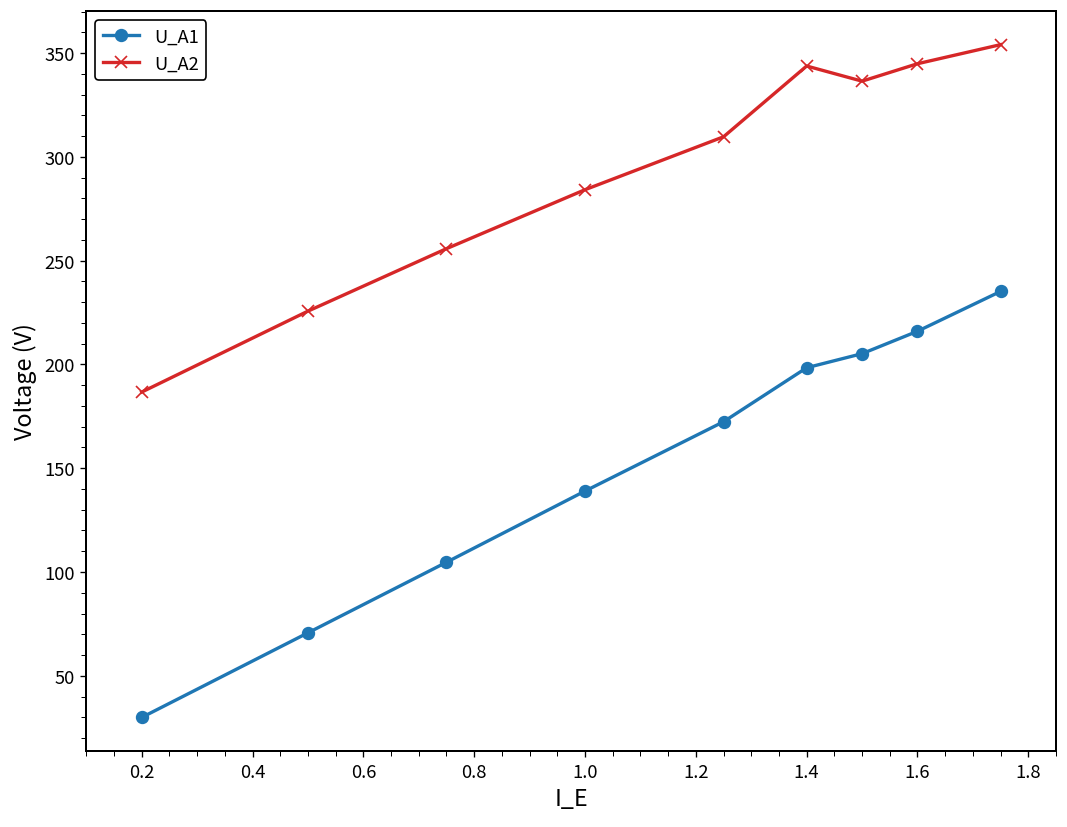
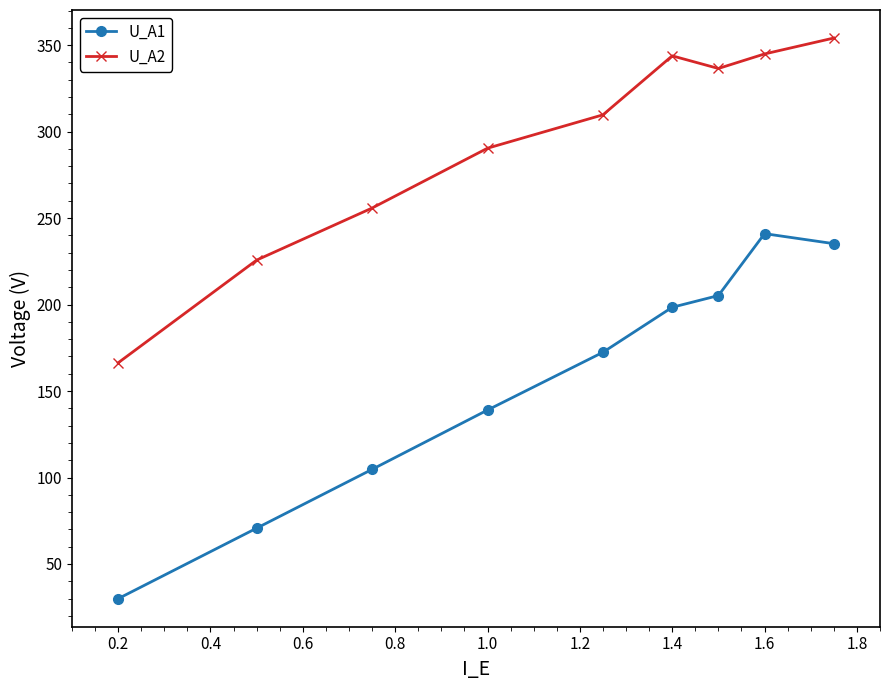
U_A2, 0.2: 187 -> 166
U_A2, 1.0: 284 -> 290
U_A1, 1.6: 216 -> 241
